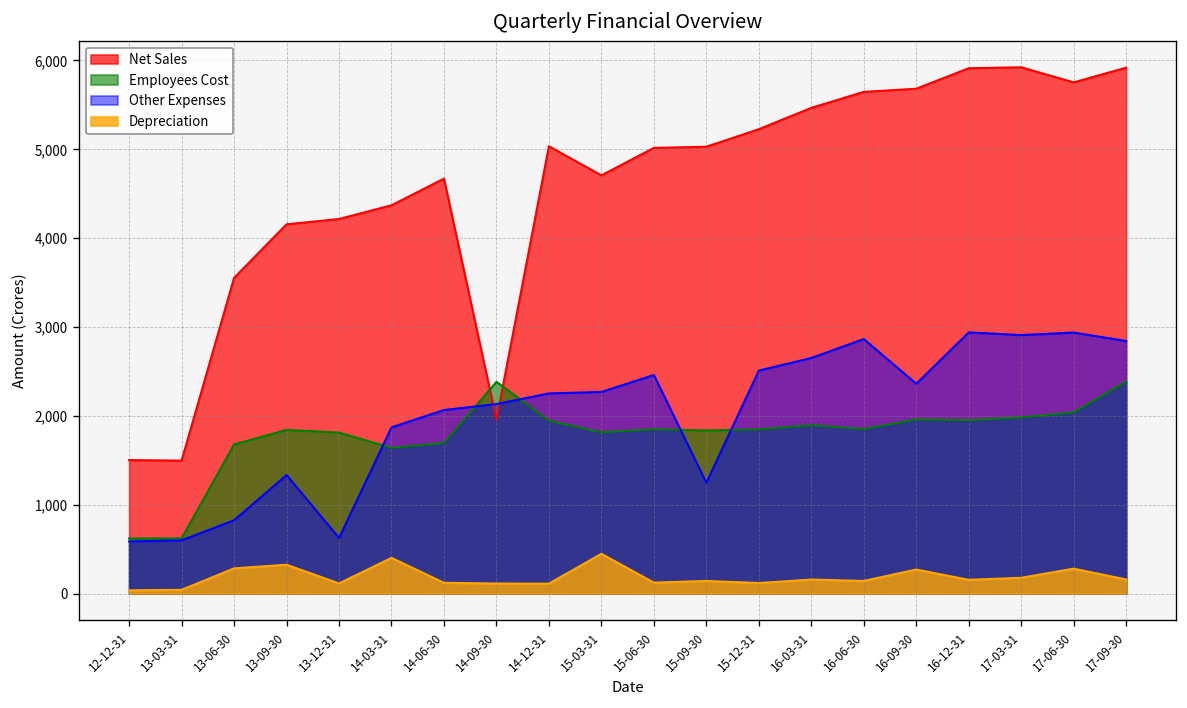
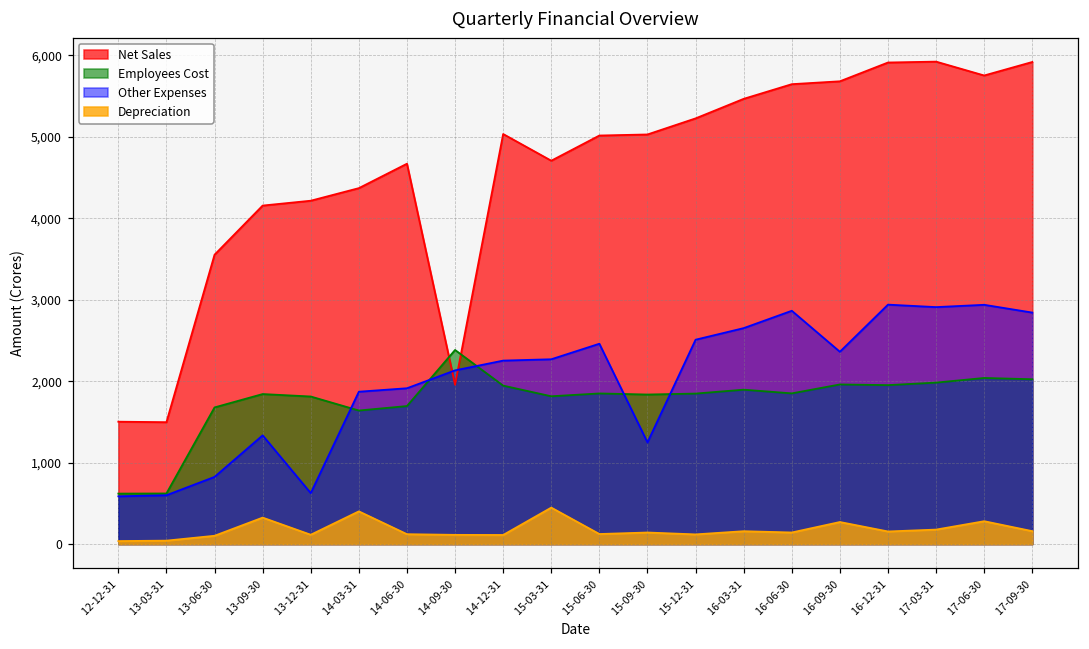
Depreciation, 13-06-30: 300 -> 100
Other Expenses, 14-06-30: 2,100 -> 1,900
Employees Cost, 17-09-30: 2,400 -> 2,000
